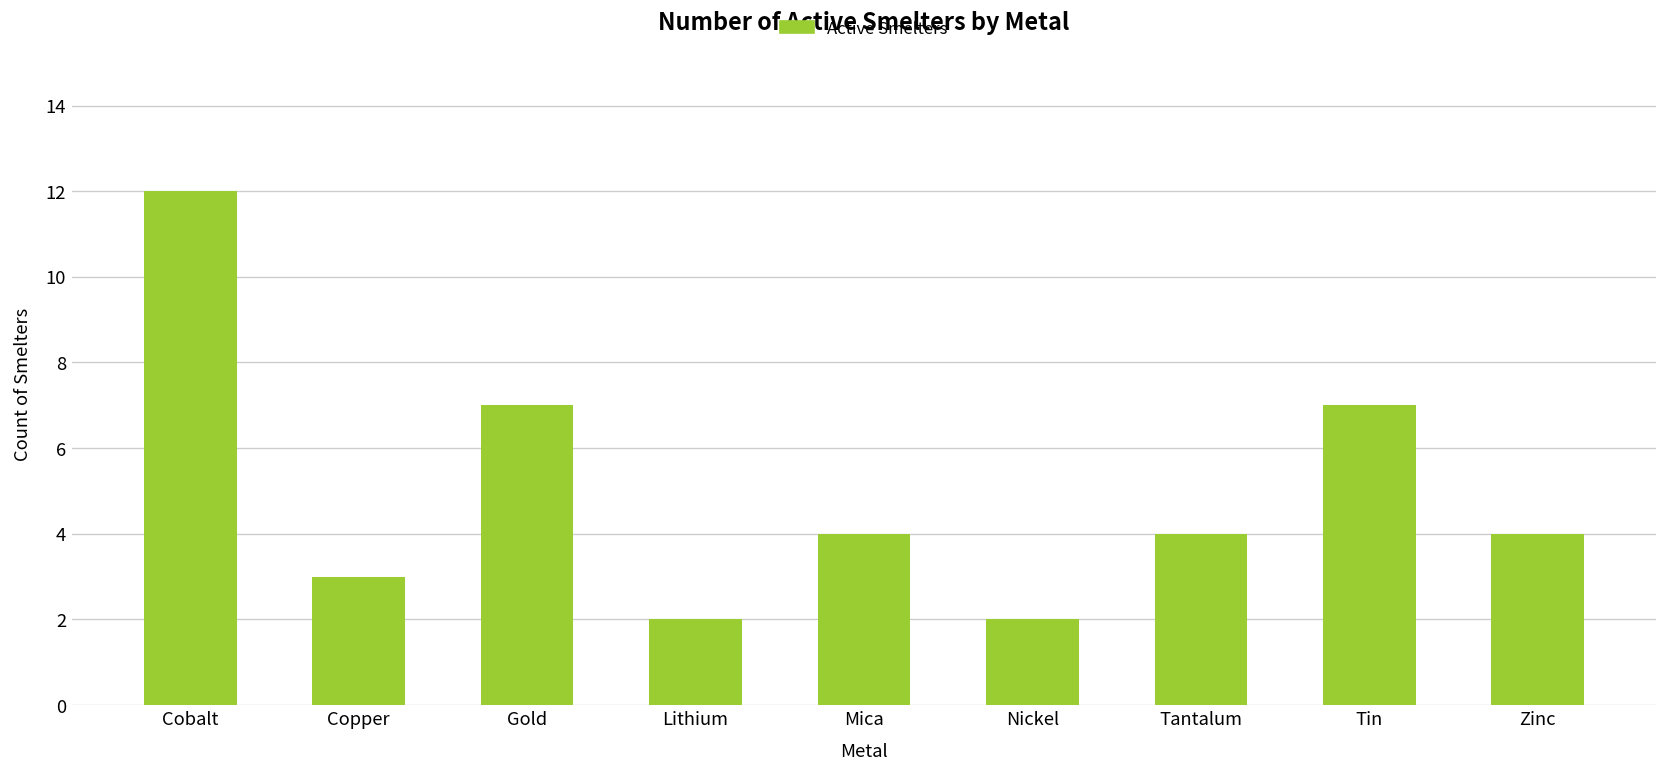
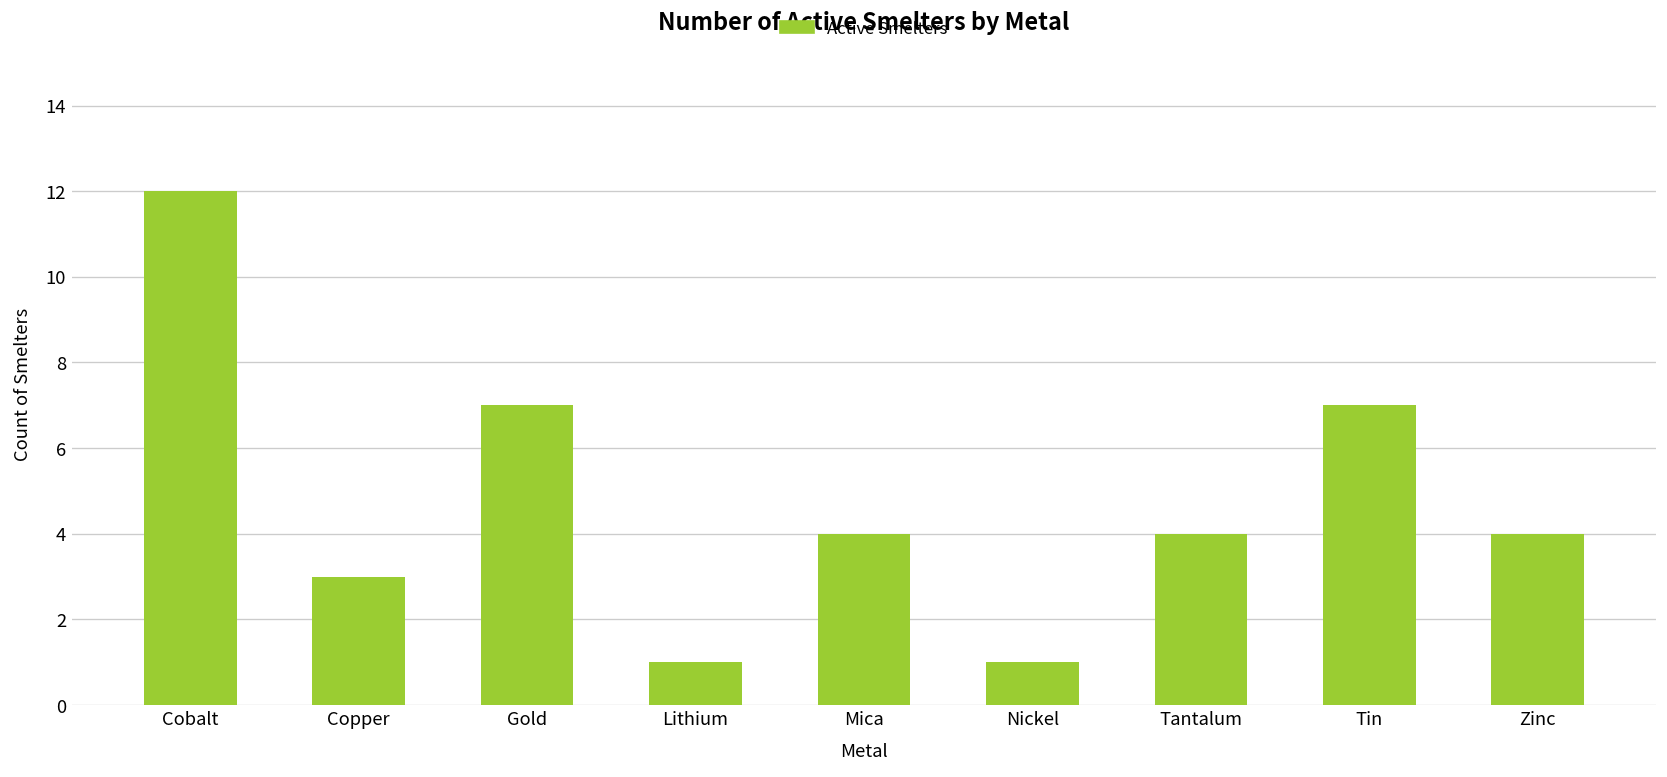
Lithium: 2 -> 1
Nickel: 2 -> 1
